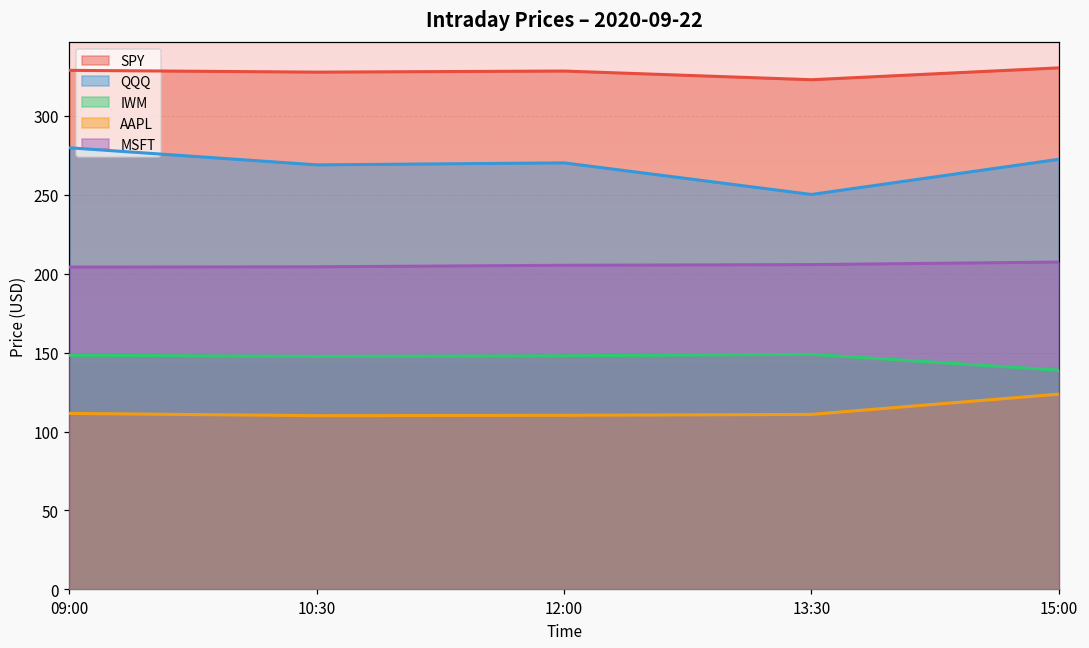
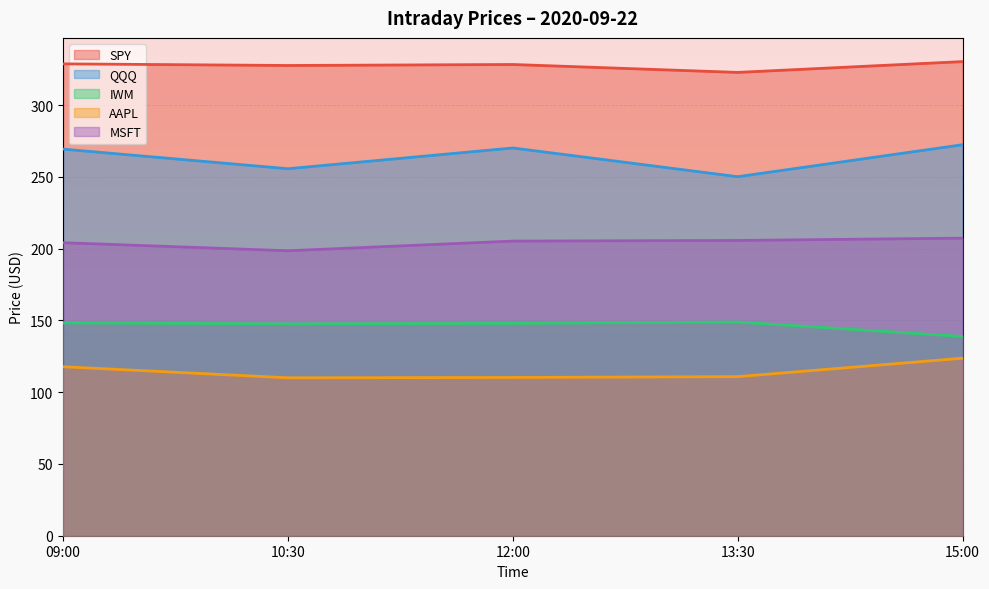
QQQ, 09:00: 280 -> 269
AAPL, 09:00: 111 -> 118
QQQ, 10:30: 269 -> 256
MSFT, 10:30: 204 -> 199
